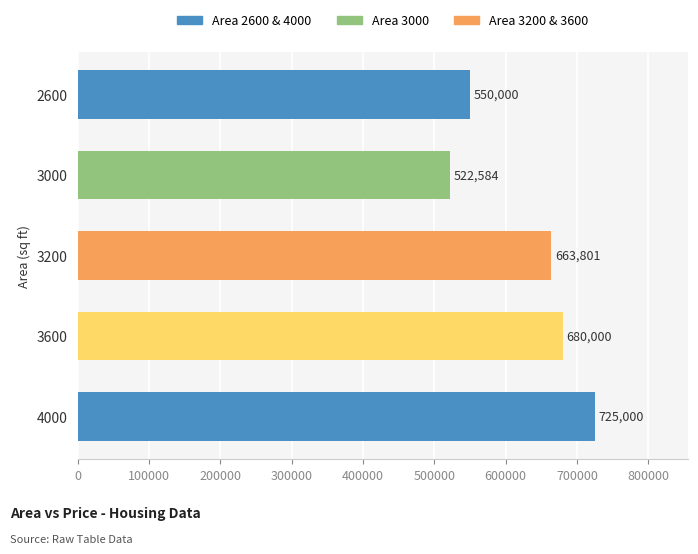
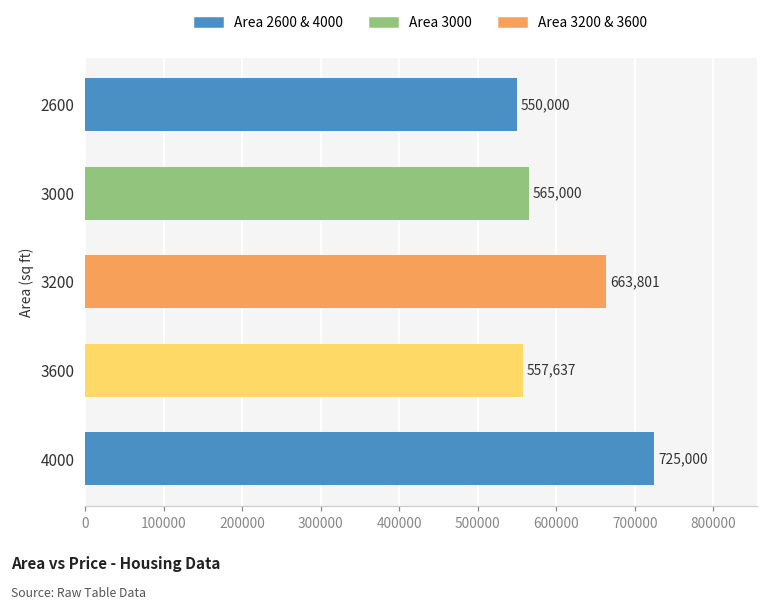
3000: 522,584 -> 565,000
3600: 680,000 -> 557,637
